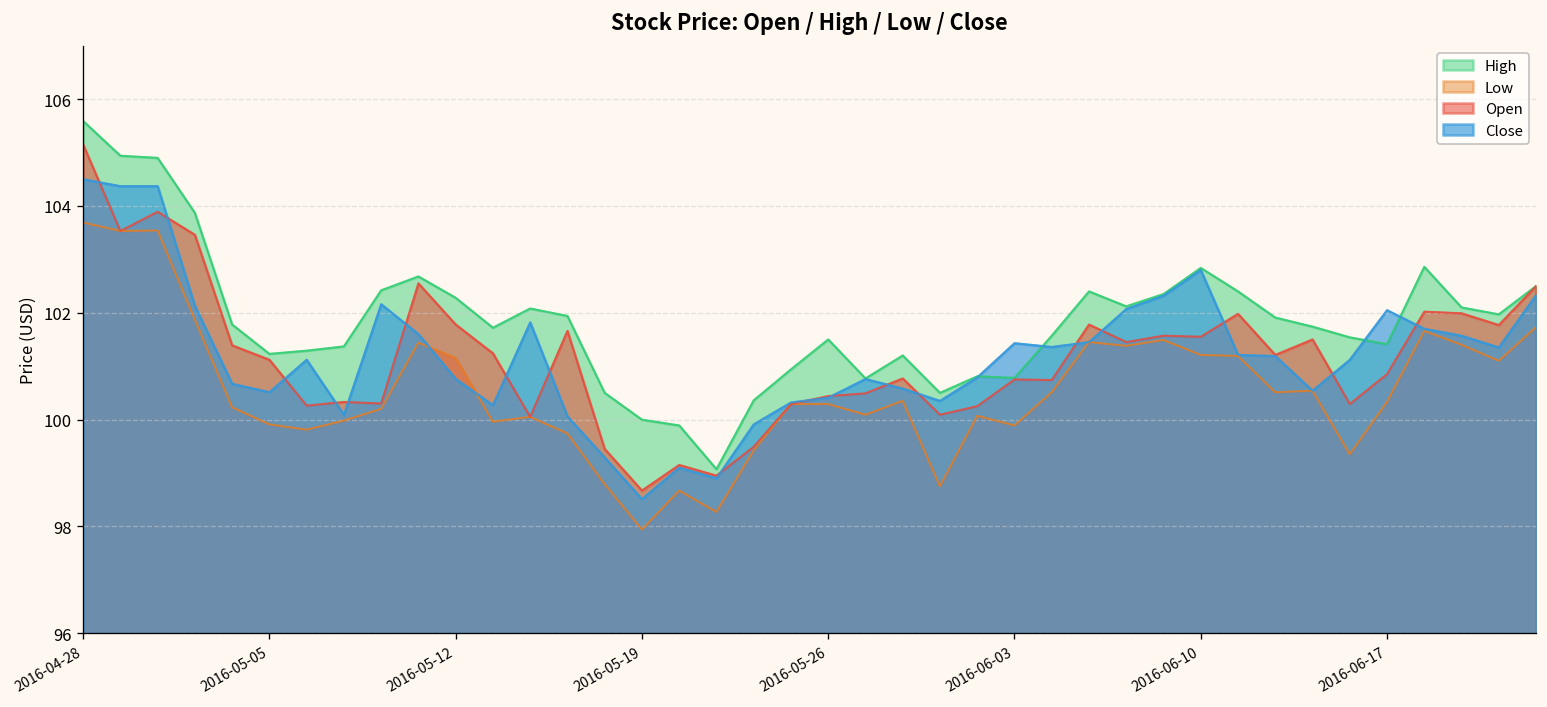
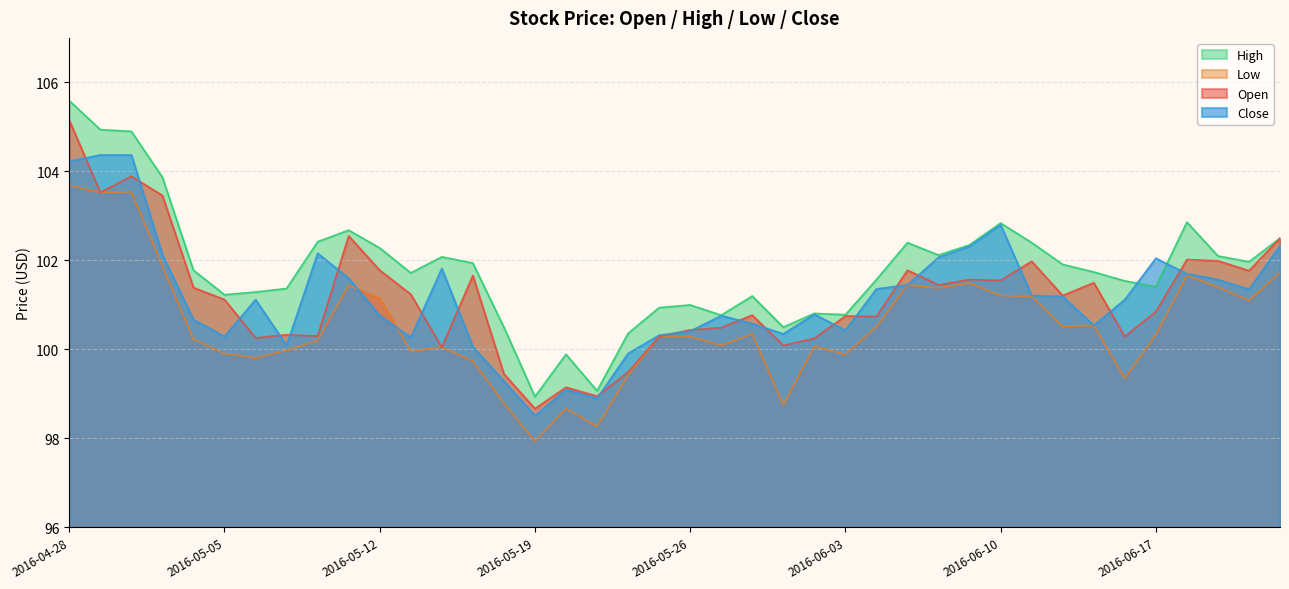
Close, 2016-04-28: 104.5 -> 104.2
Close, 2016-05-05: 100.5 -> 100.3
High, 2016-05-19: 100.0 -> 98.9
High, 2016-05-26: 101.5 -> 101.0
Close, 2016-06-03: 101.4 -> 100.4
